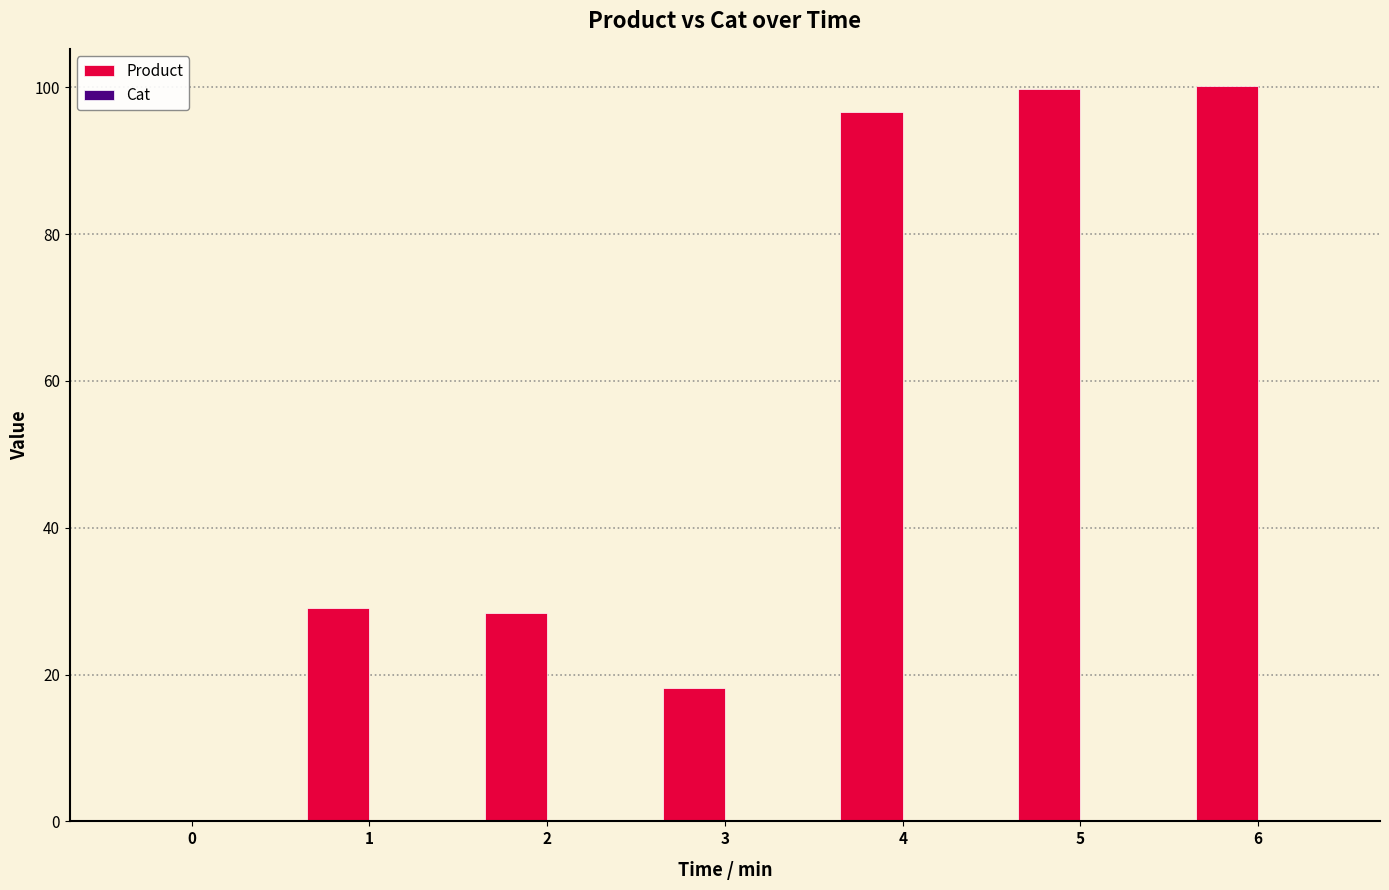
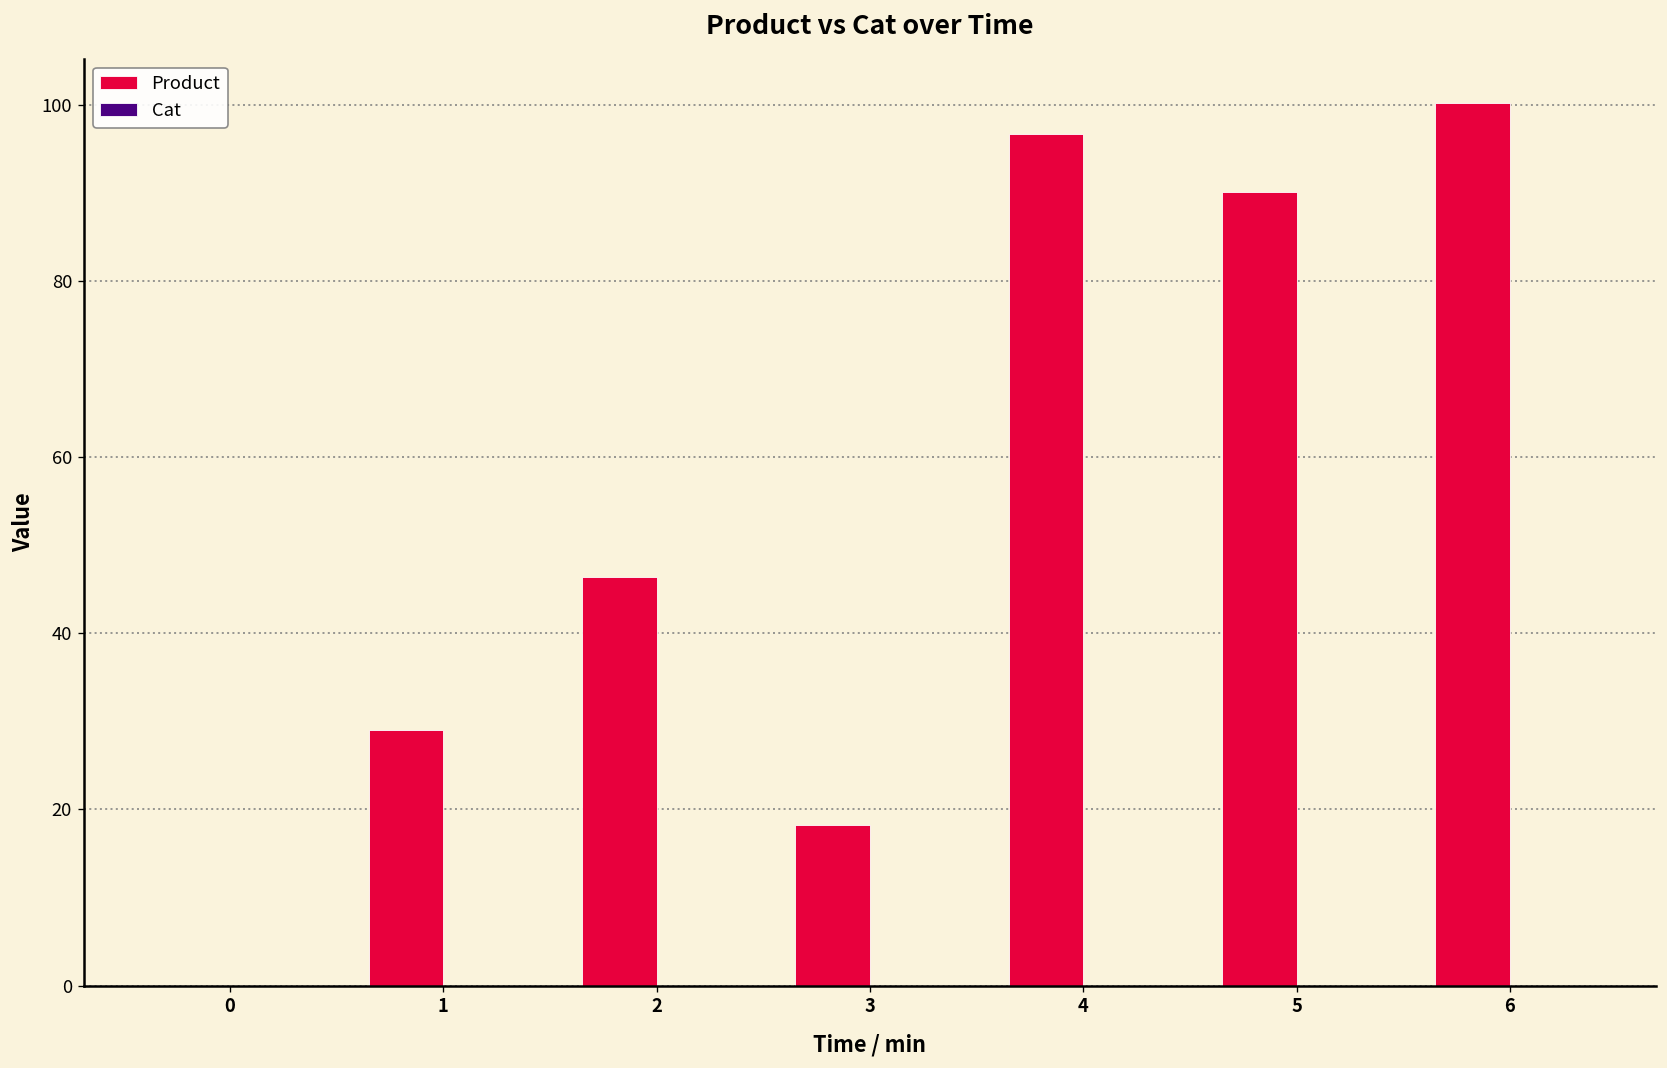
Product, 2: 28 -> 46
Product, 5: 100 -> 90
